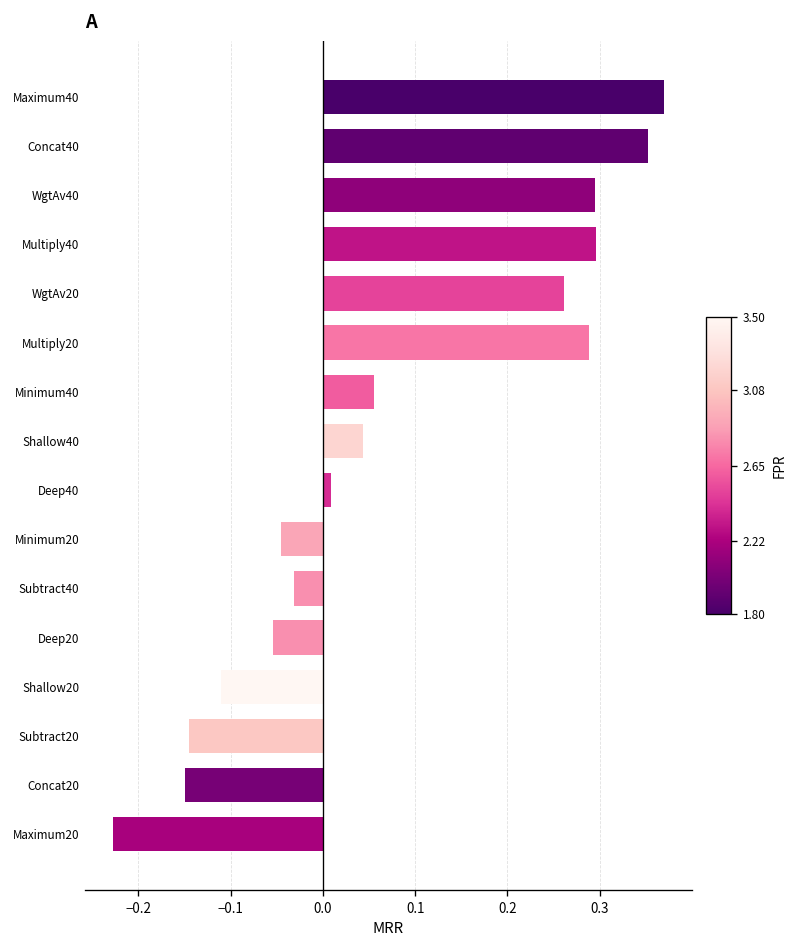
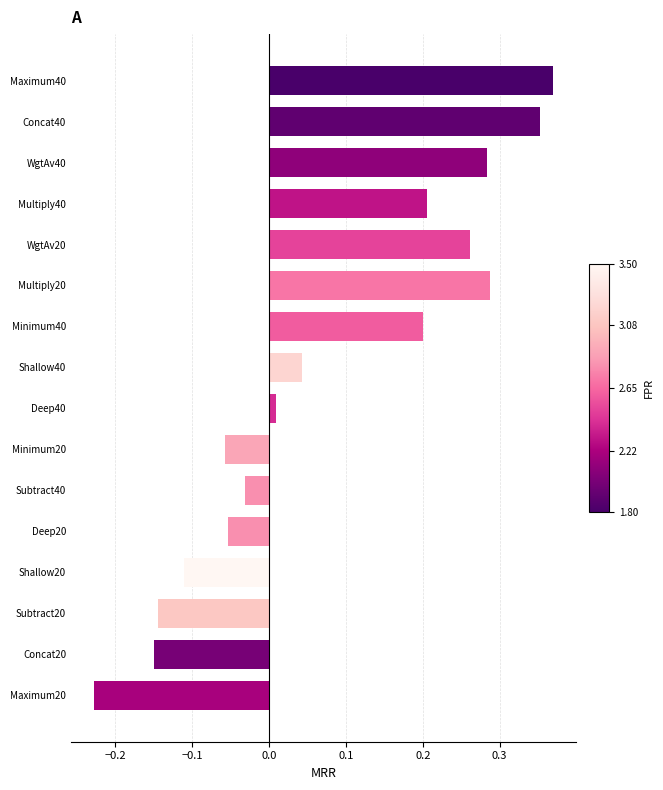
WgtAv40: 0.30 -> 0.28
Multiply40: 0.30 -> 0.21
Minimum40: 0.06 -> 0.20
Minimum20: -0.05 -> -0.06
